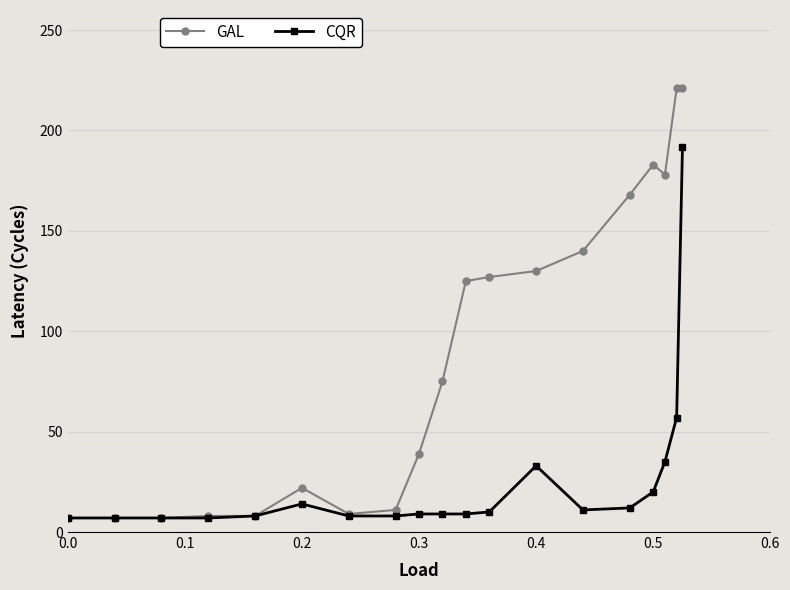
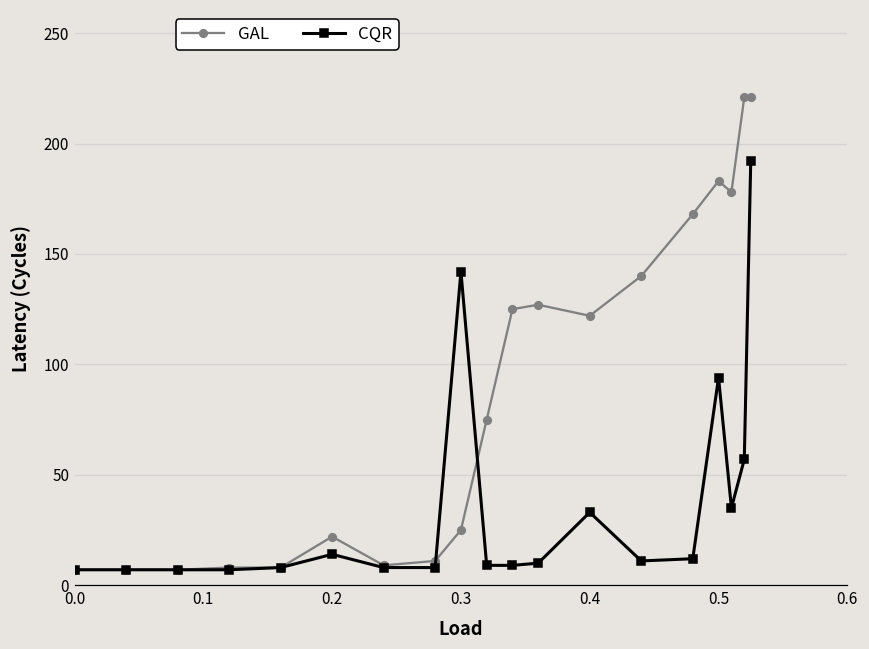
GAL, 0.3: 39 -> 25
CQR, 0.3: 9 -> 142
GAL, 0.4: 130 -> 122
CQR, 0.5: 20 -> 94
